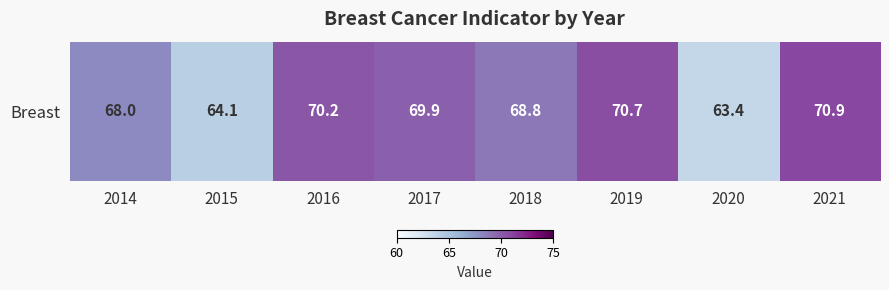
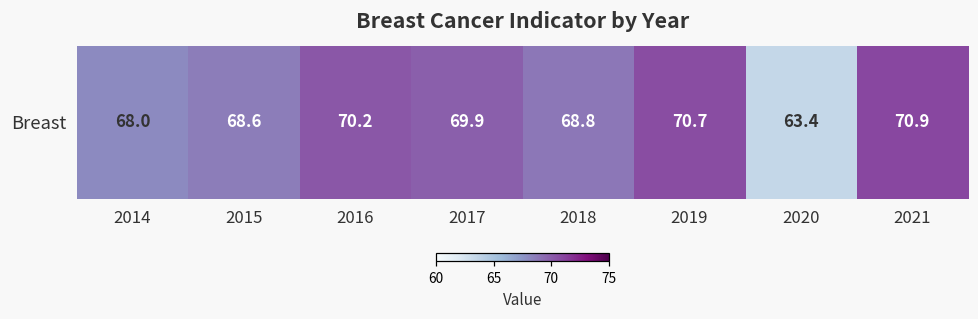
Breast, 2015: 64.1 -> 68.6
